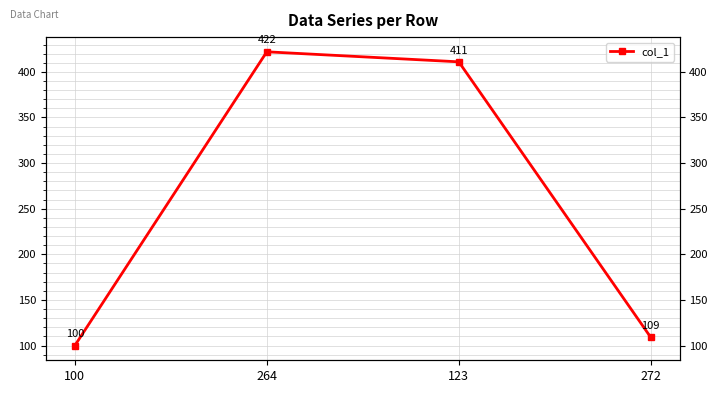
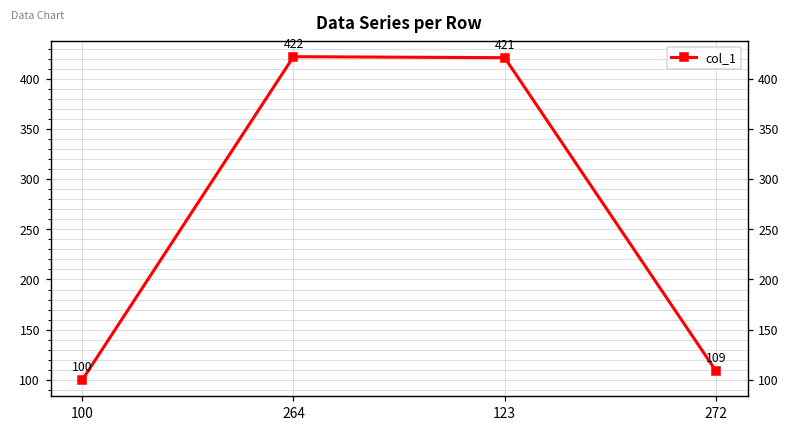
123: 411 -> 421
